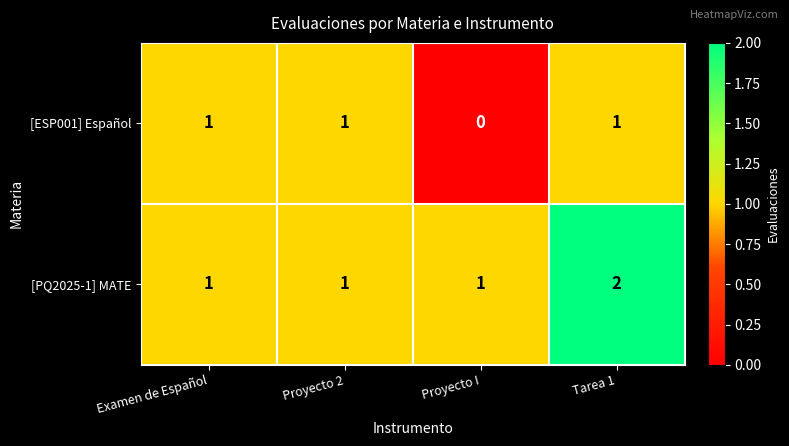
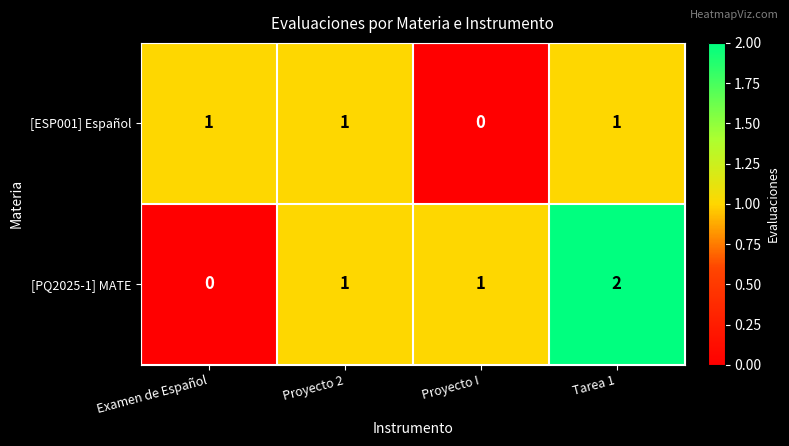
[PQ2025-1] MATE, Examen de Español: 1 -> 0
